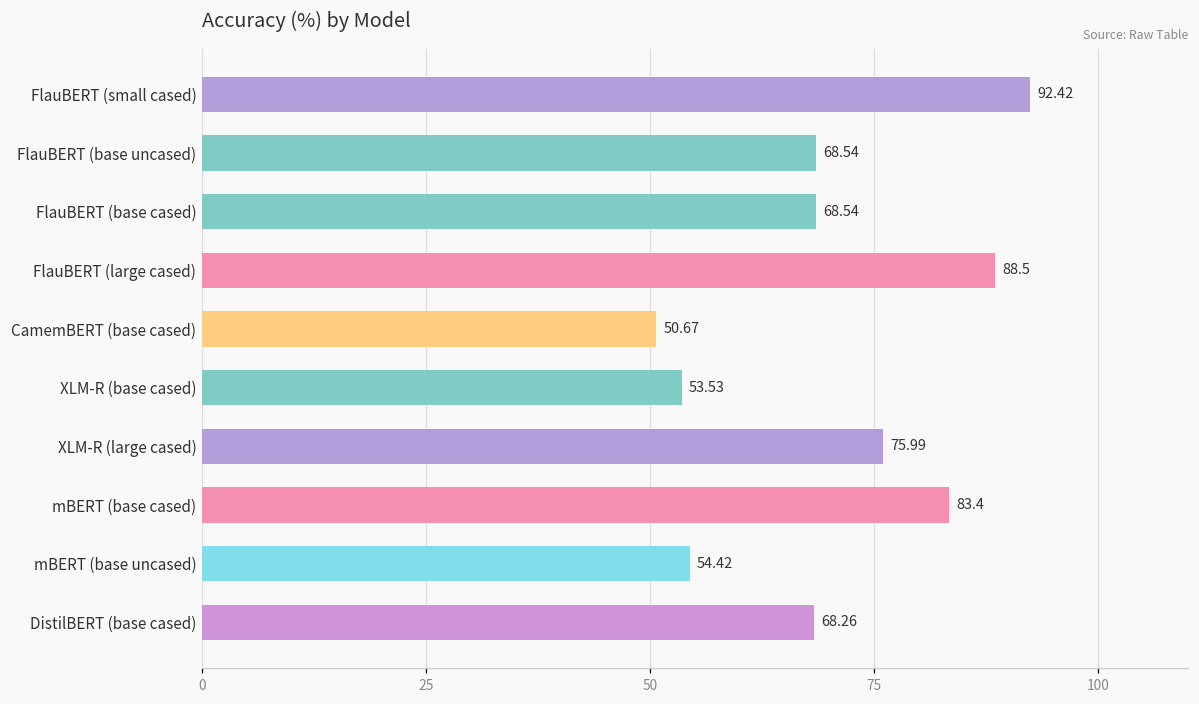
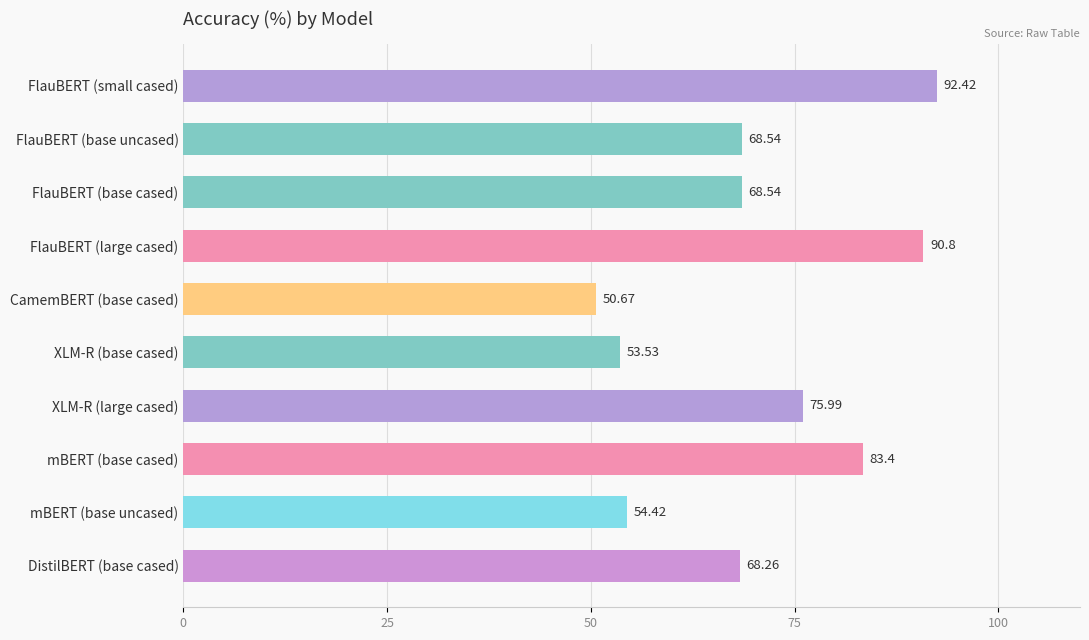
FlauBERT (large cased): 88.5 -> 90.8
